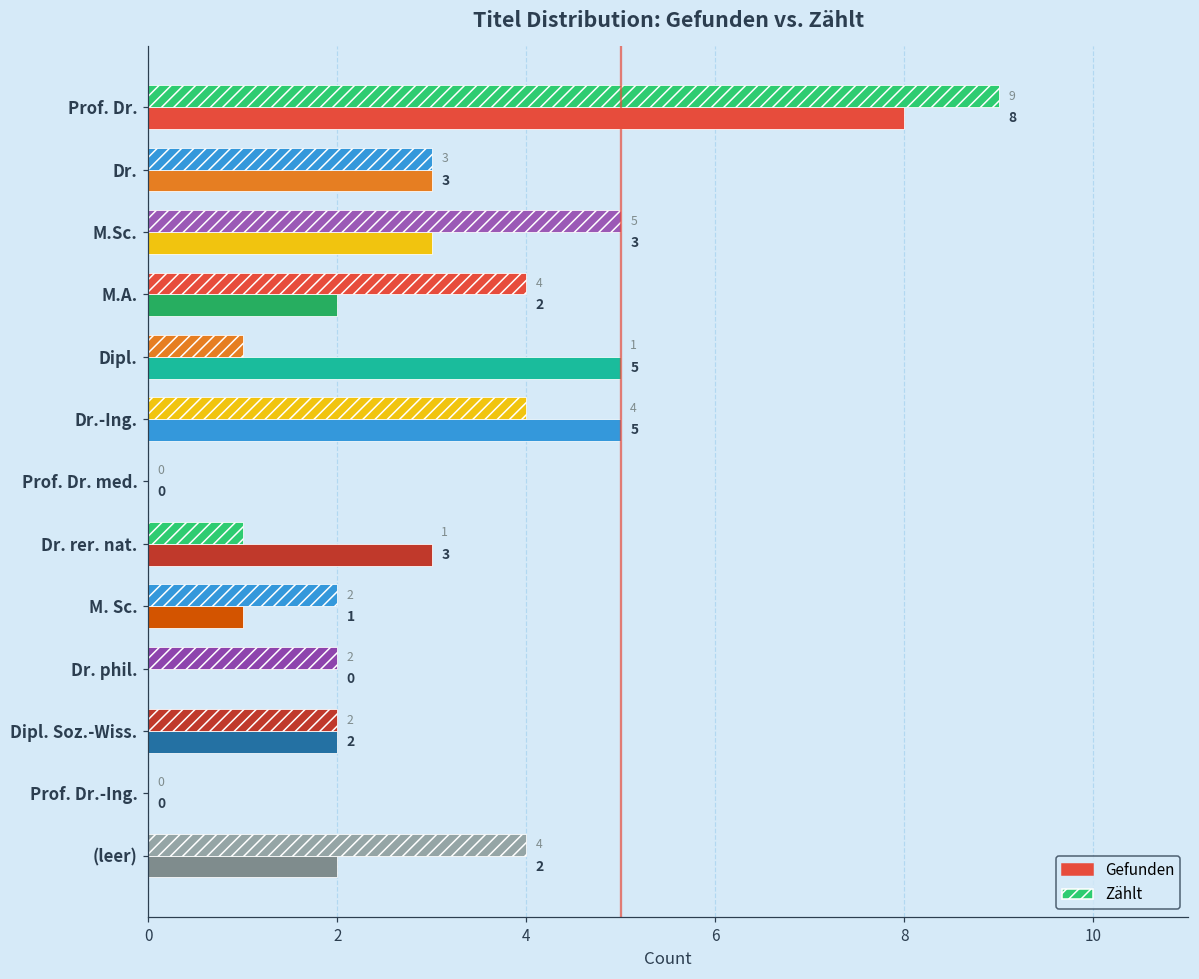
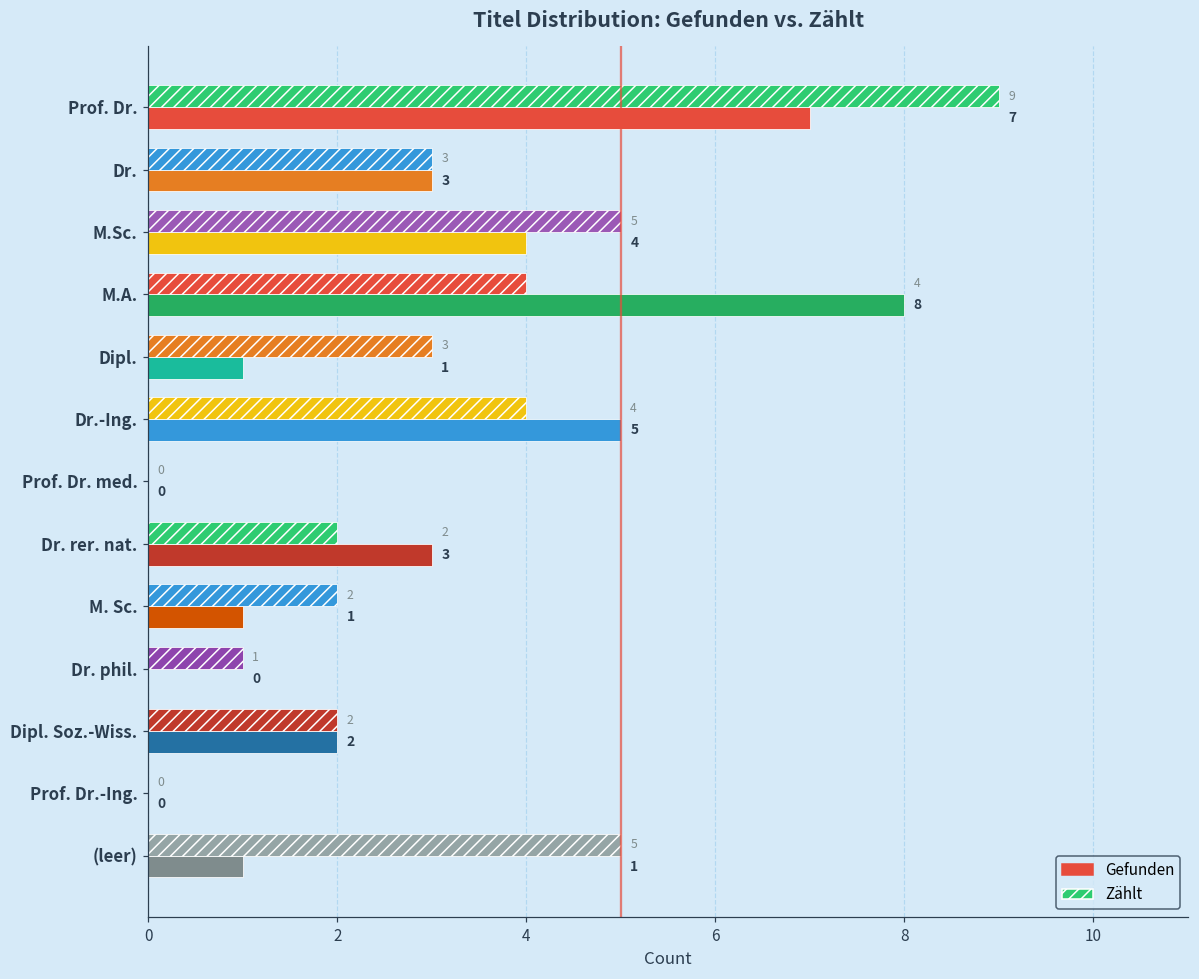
Gefunden, Prof. Dr.: 8 -> 7
Gefunden, M.Sc.: 3 -> 4
Gefunden, M.A.: 2 -> 8
Zählt, Dipl.: 1 -> 3
Gefunden, Dipl.: 5 -> 1
Zählt, Dr. rer. nat.: 1 -> 2
Zählt, Dr. phil.: 2 -> 1
Zählt, (leer): 4 -> 5
Gefunden, (leer): 2 -> 1
